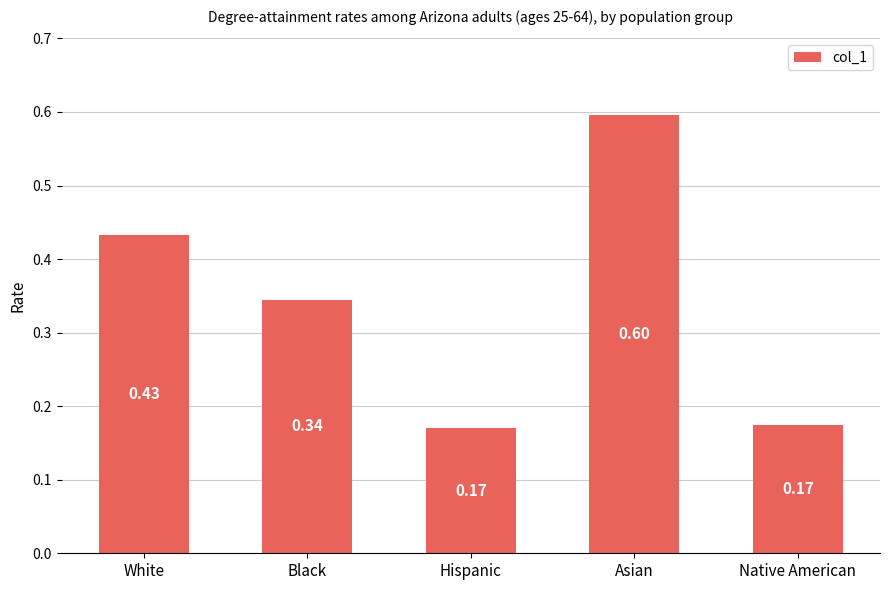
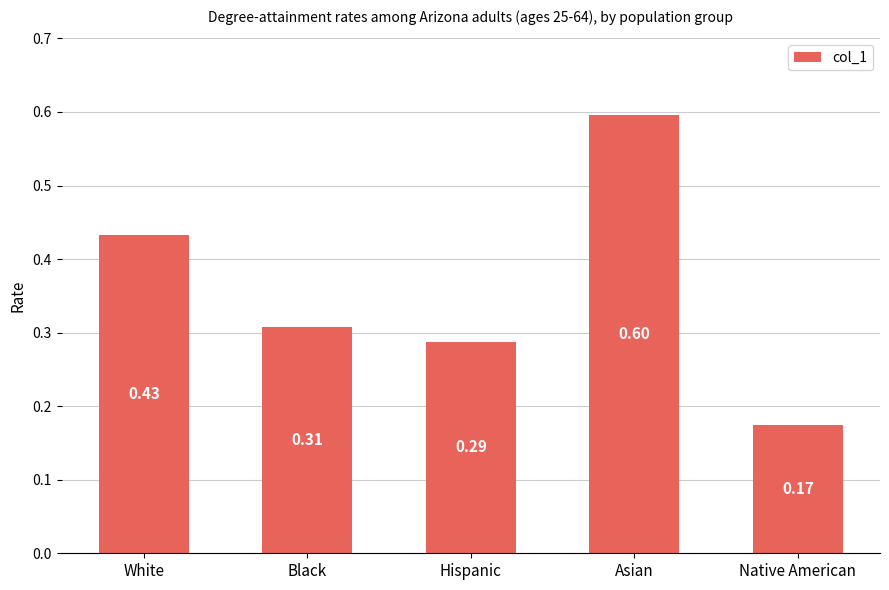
Black: 0.34 -> 0.31
Hispanic: 0.17 -> 0.29
